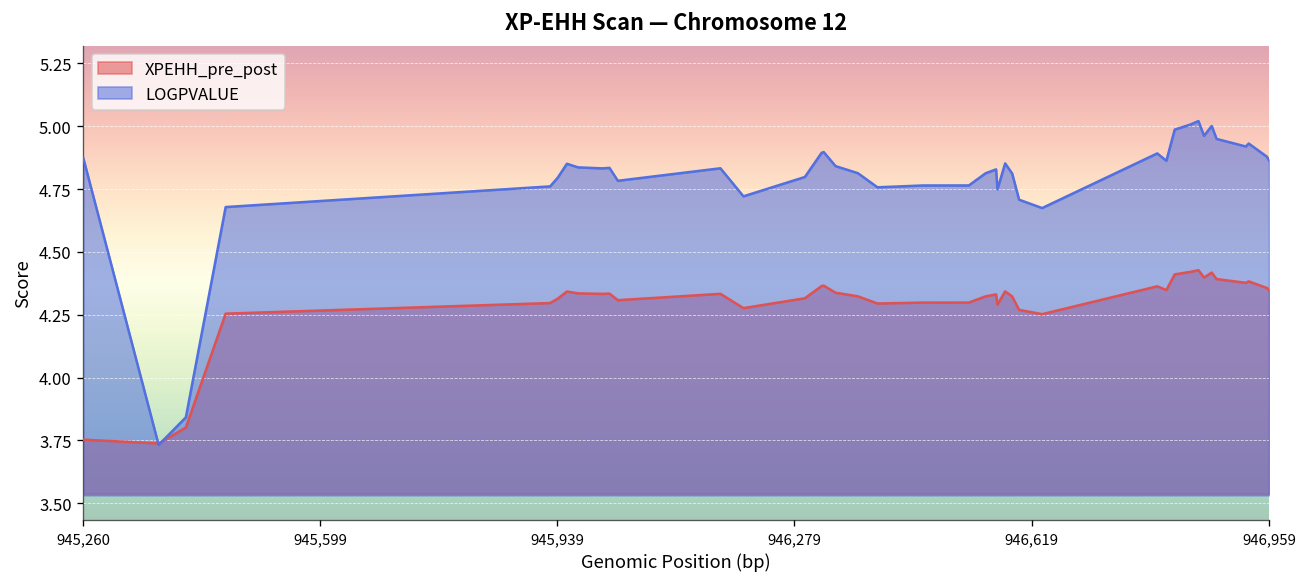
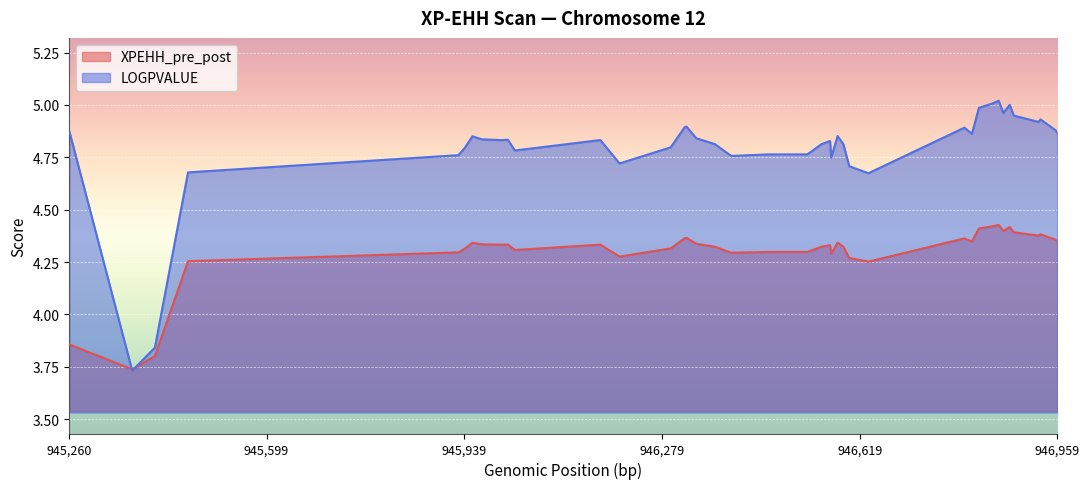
XPEHH_pre_post, 945,260: 3.75 -> 3.86
